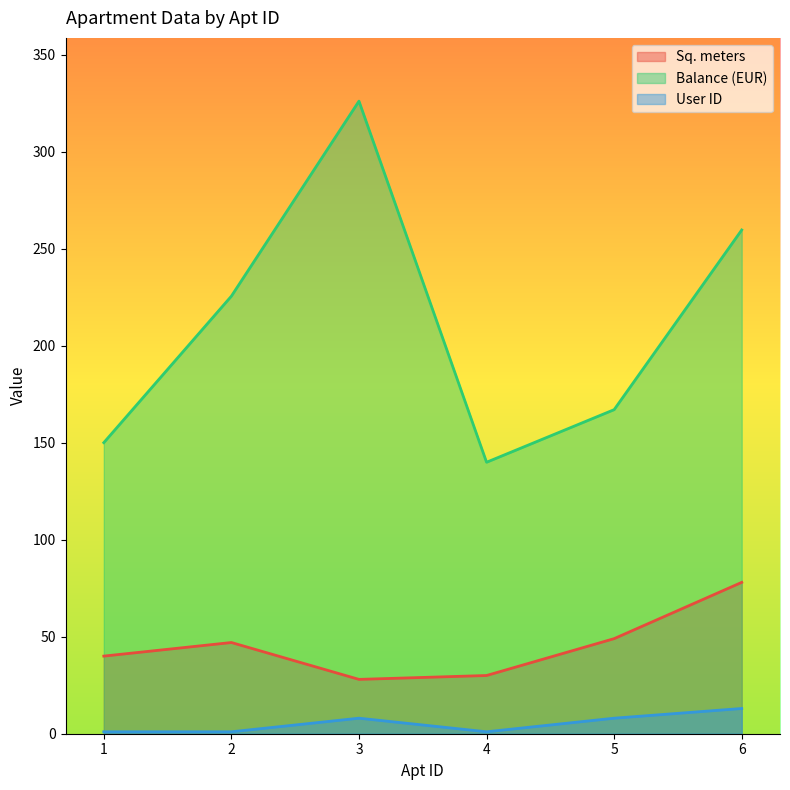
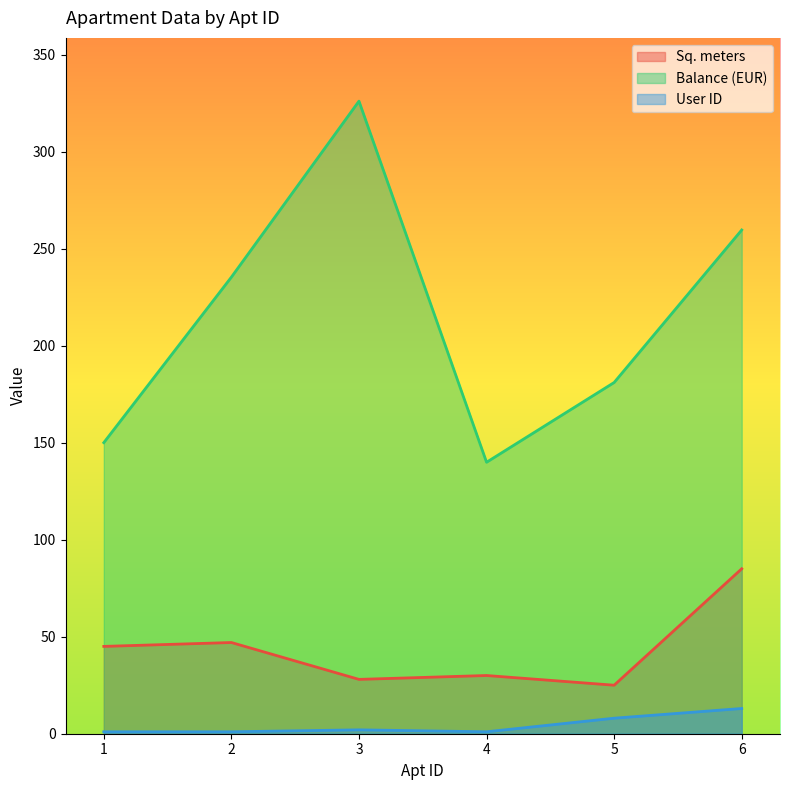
Sq. meters, 1: 40 -> 45
Balance (EUR), 2: 226 -> 235
User ID, 3: 8 -> 2
Sq. meters, 5: 49 -> 25
Balance (EUR), 5: 167 -> 181
Sq. meters, 6: 78 -> 85
